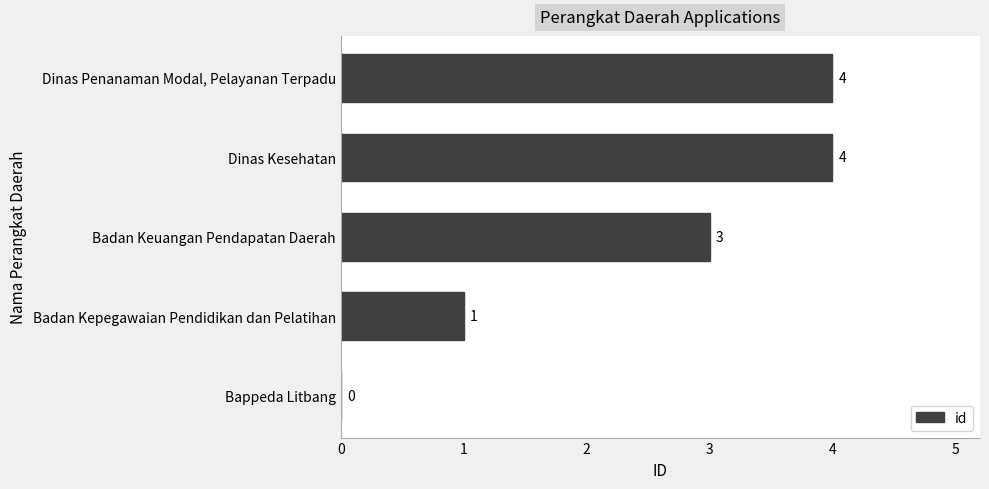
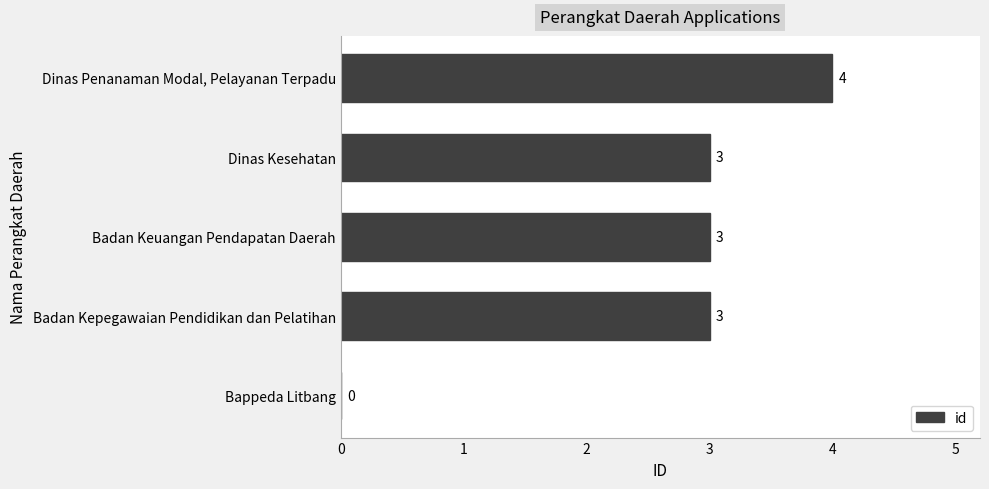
Dinas Kesehatan: 4 -> 3
Badan Kepegawaian Pendidikan dan Pelatihan: 1 -> 3
